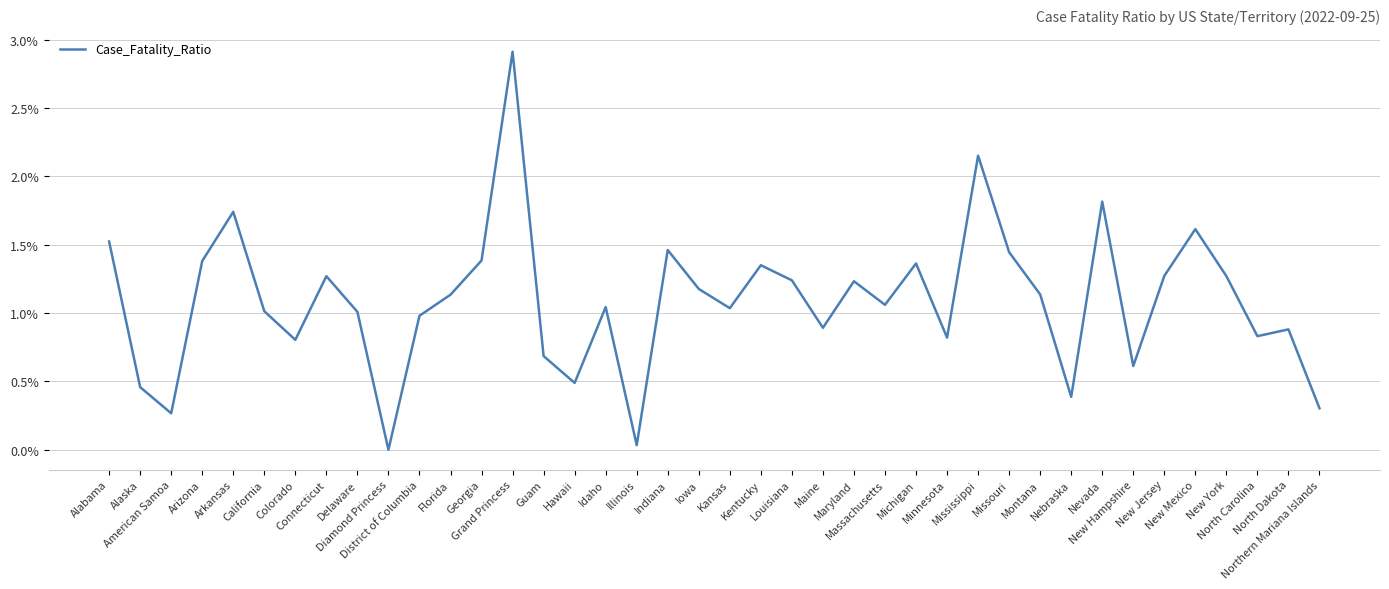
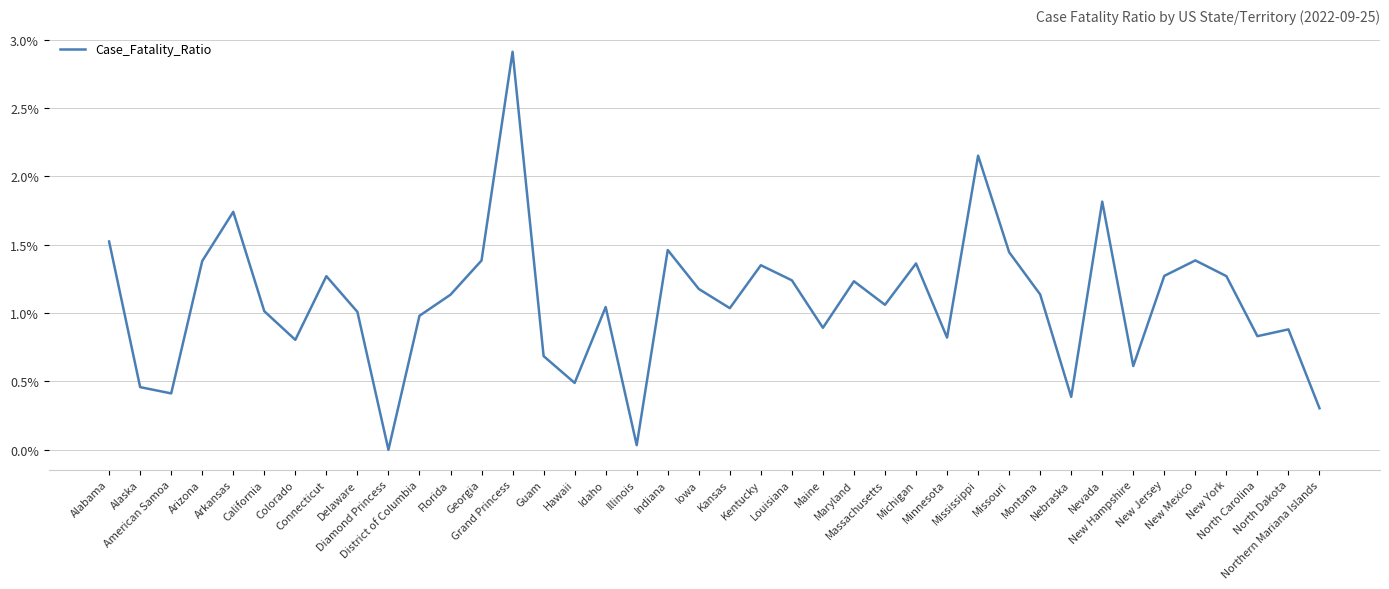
American Samoa: 0.27% -> 0.41%
New Mexico: 1.61% -> 1.39%
